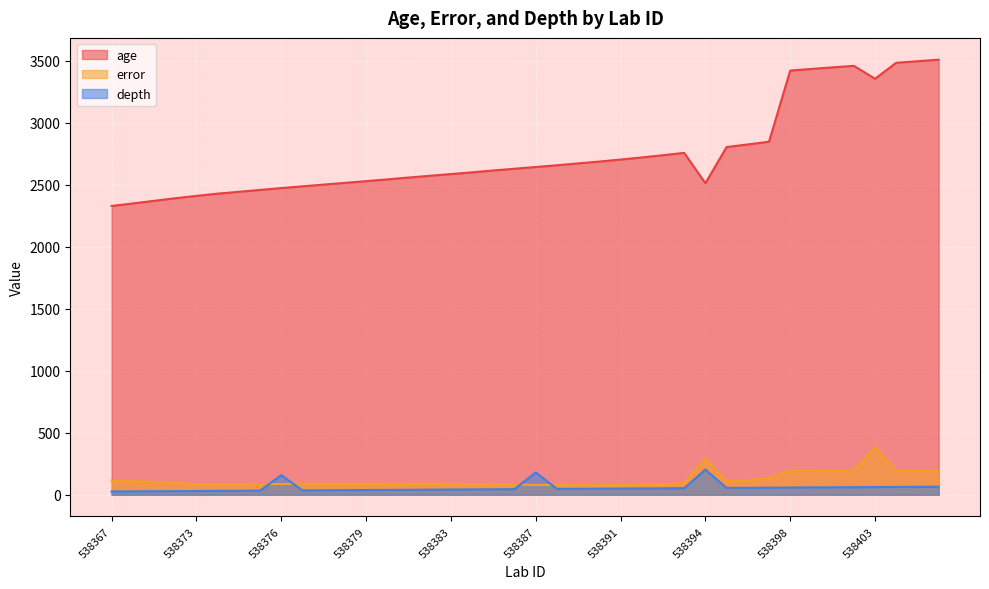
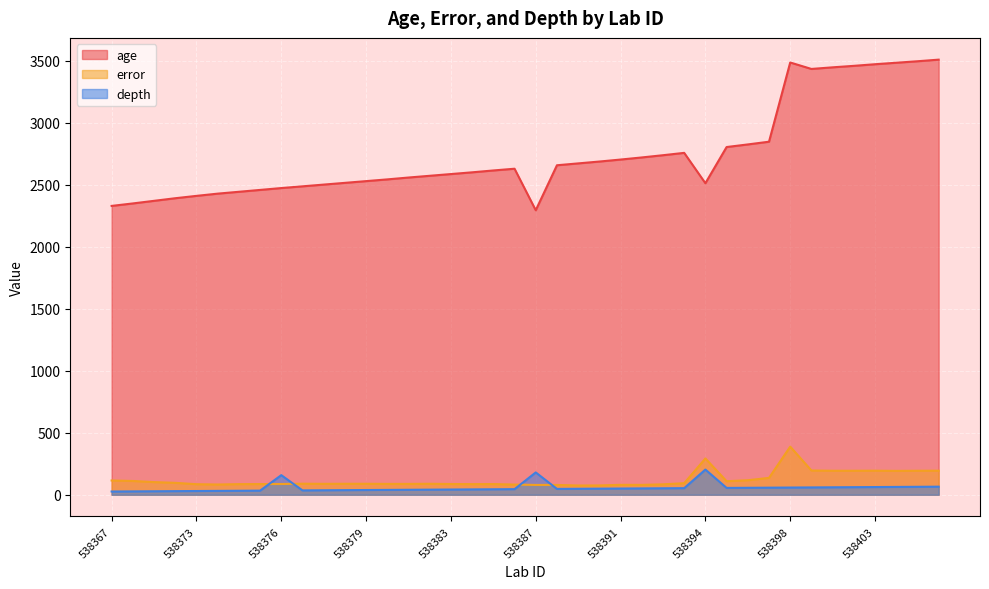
age, 538387: 2640 -> 2300
age, 538398: 3420 -> 3490
error, 538398: 200 -> 390
age, 538403: 3360 -> 3470
error, 538403: 380 -> 190
